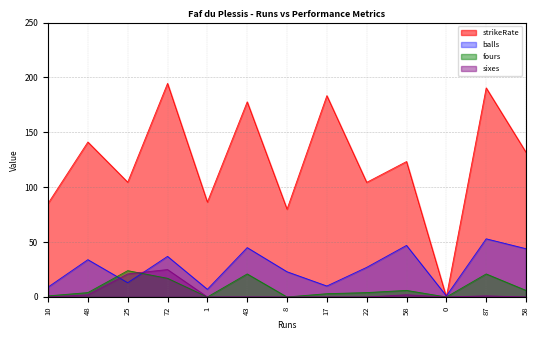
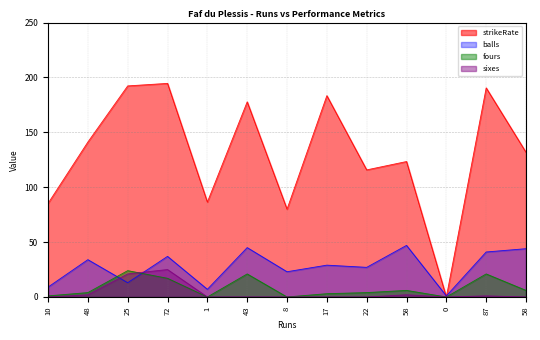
strikeRate, 25: 105 -> 192
balls, 17: 10 -> 29
strikeRate, 22: 104 -> 116
balls, 87: 53 -> 41
